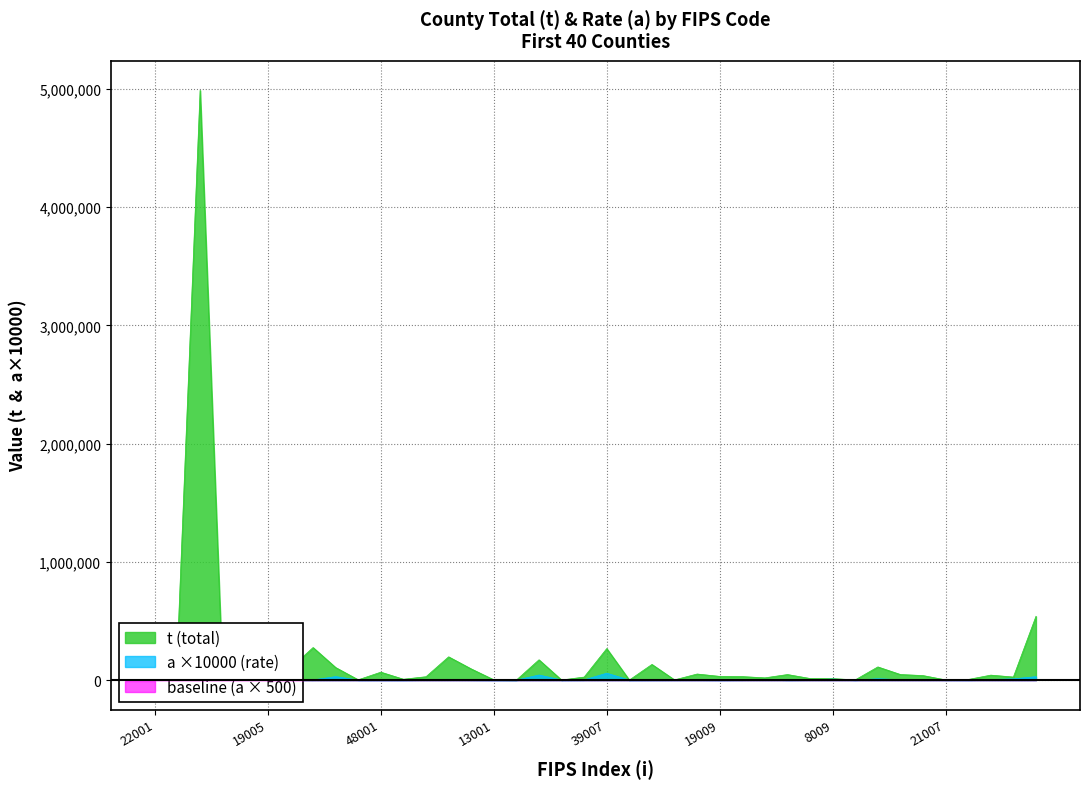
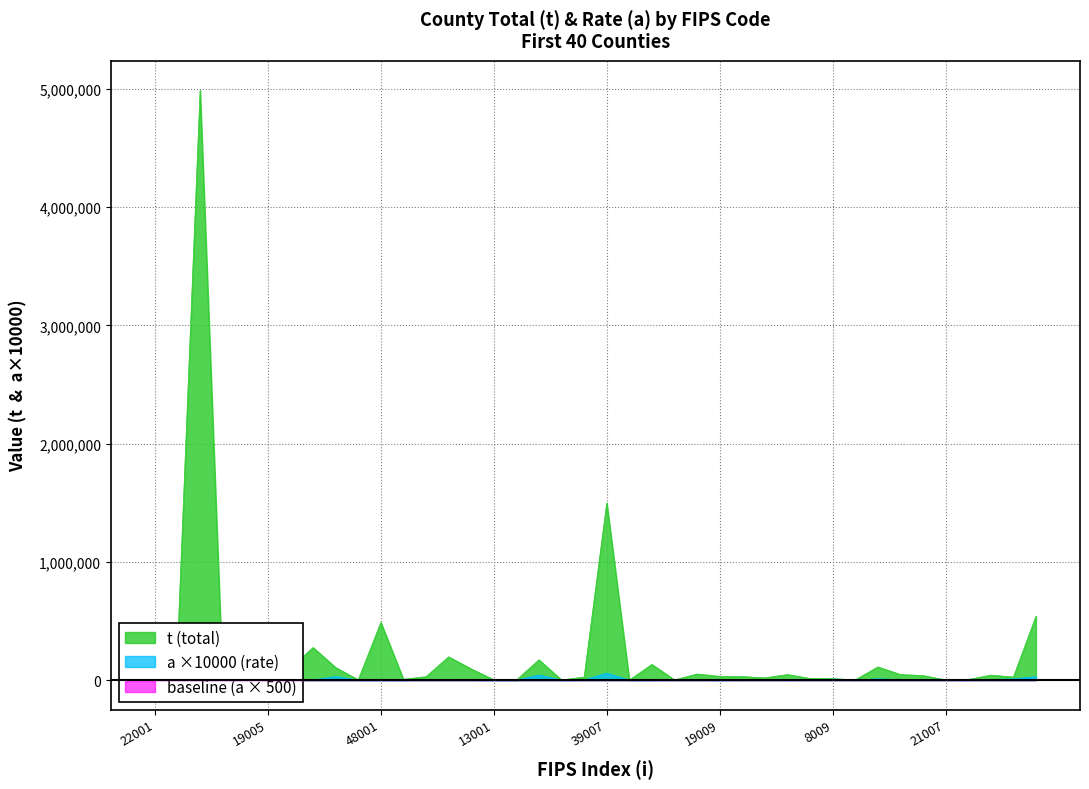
t (total), 48001: 70,000 -> 490,000
t (total), 39007: 270,000 -> 1,500,000
